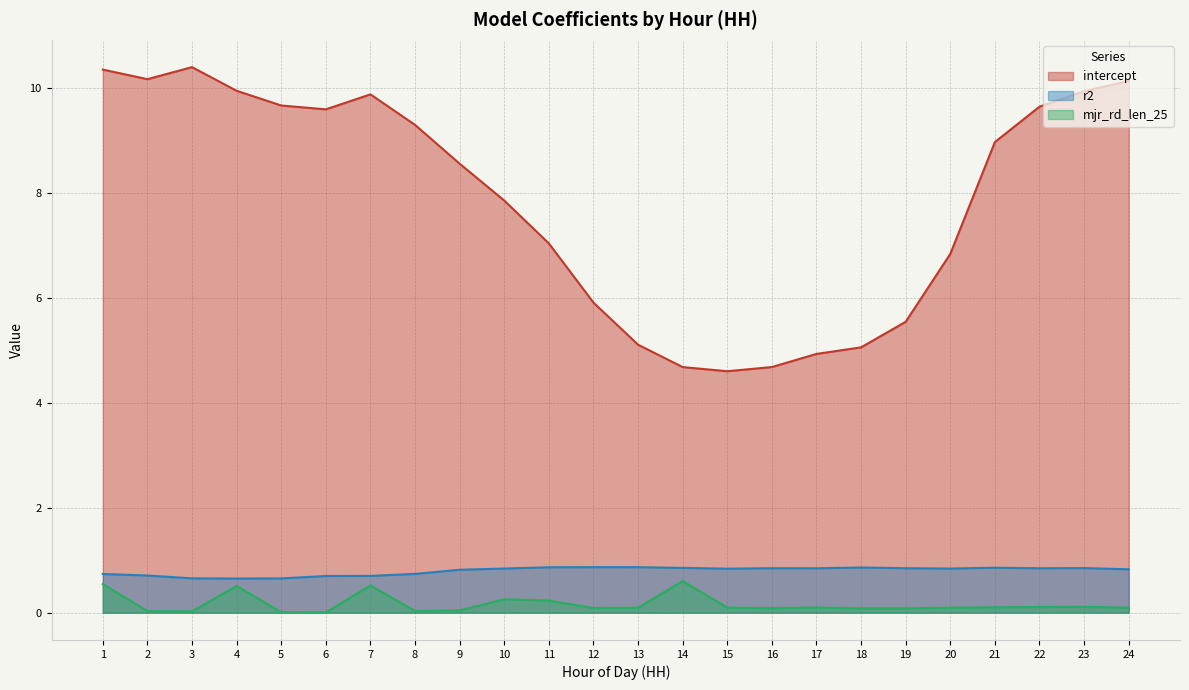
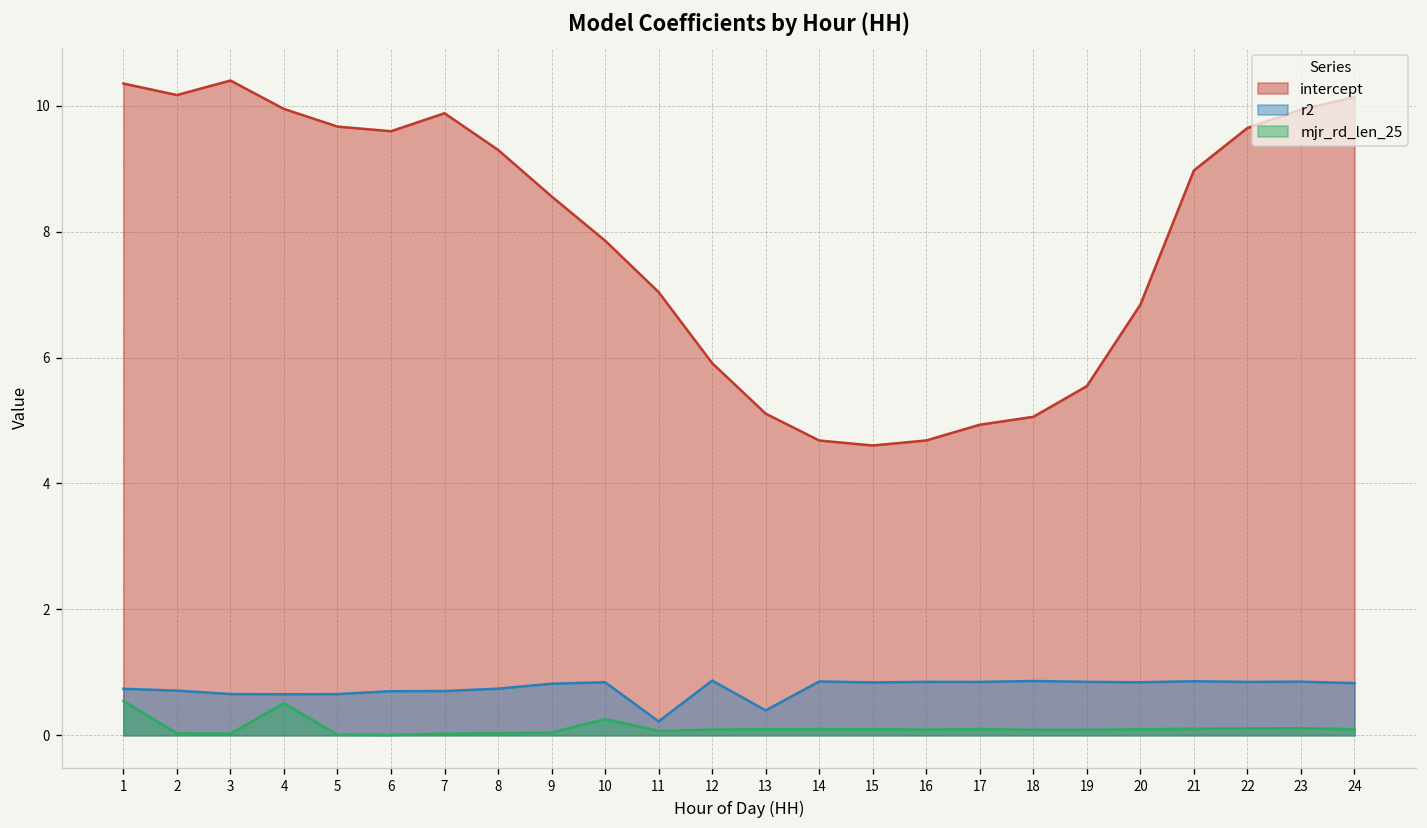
mjr_rd_len_25, 7: 0.5 -> 0.0
r2, 11: 0.9 -> 0.2
mjr_rd_len_25, 11: 0.2 -> 0.1
r2, 13: 0.9 -> 0.4
mjr_rd_len_25, 14: 0.6 -> 0.1
